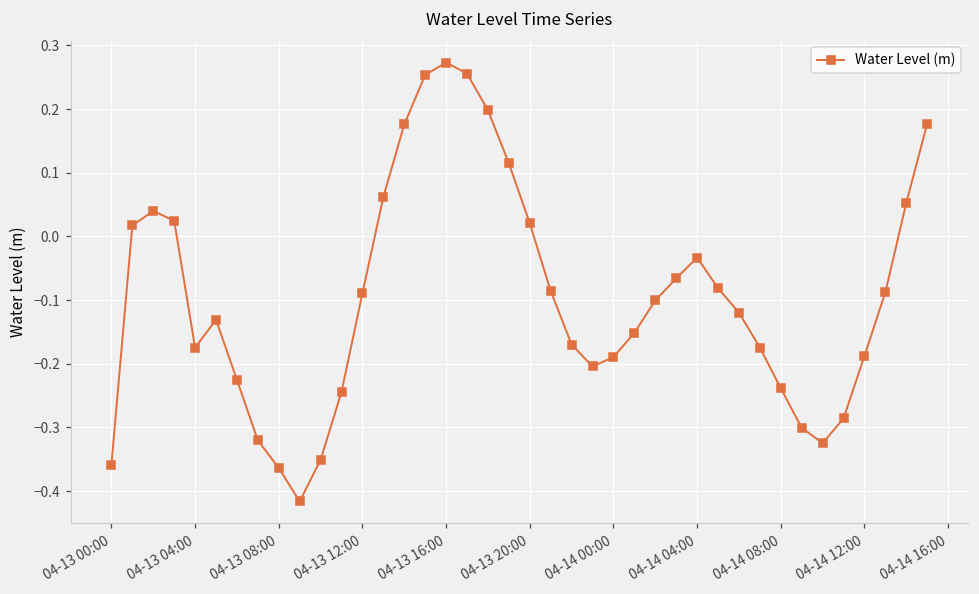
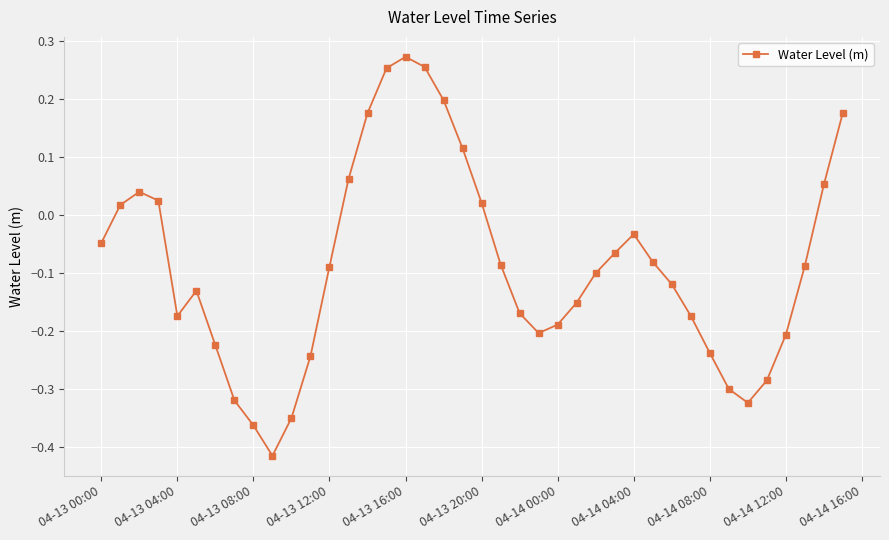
04-13 00:00: -0.36 -> -0.05
04-14 12:00: -0.19 -> -0.21
